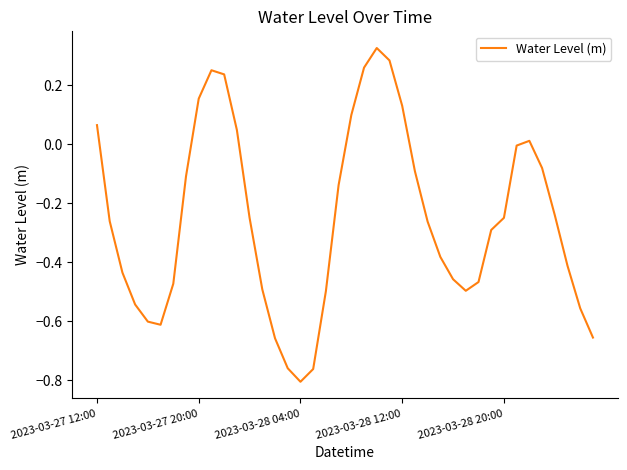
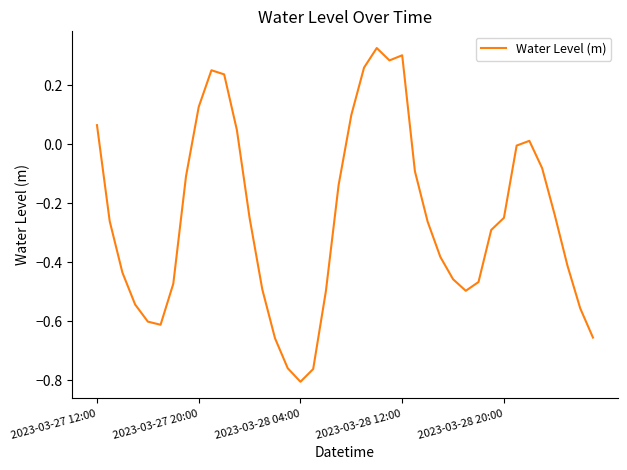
2023-03-27 20:00: 0.15 -> 0.13
2023-03-28 12:00: 0.13 -> 0.30
